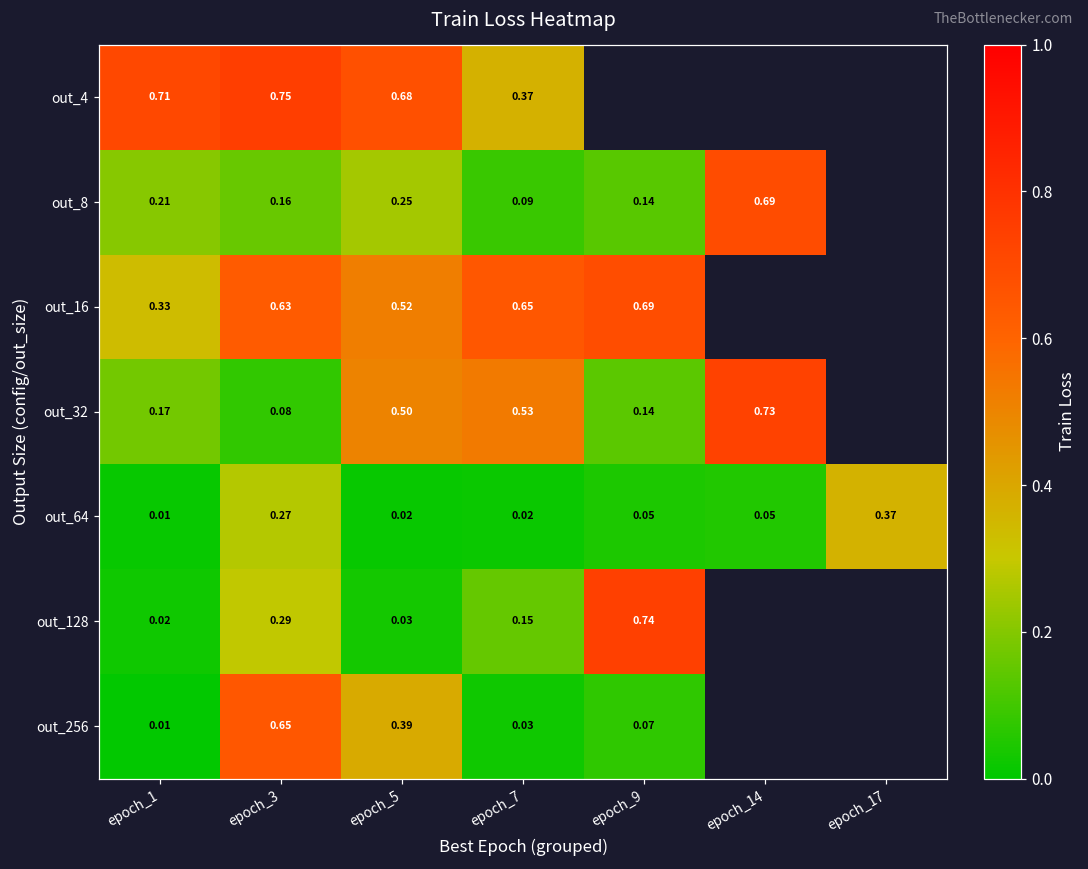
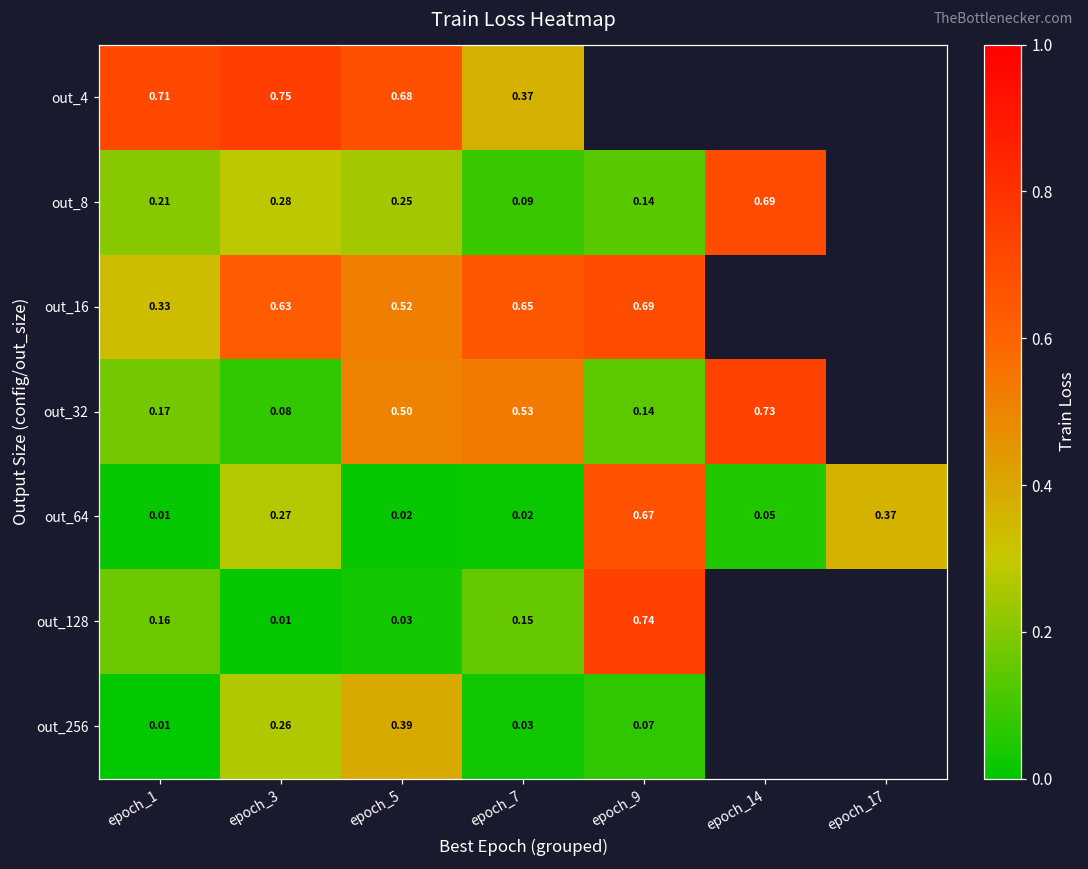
out_8, epoch_3: 0.16 -> 0.28
out_64, epoch_9: 0.05 -> 0.67
out_128, epoch_1: 0.02 -> 0.16
out_128, epoch_3: 0.29 -> 0.01
out_256, epoch_3: 0.65 -> 0.26
